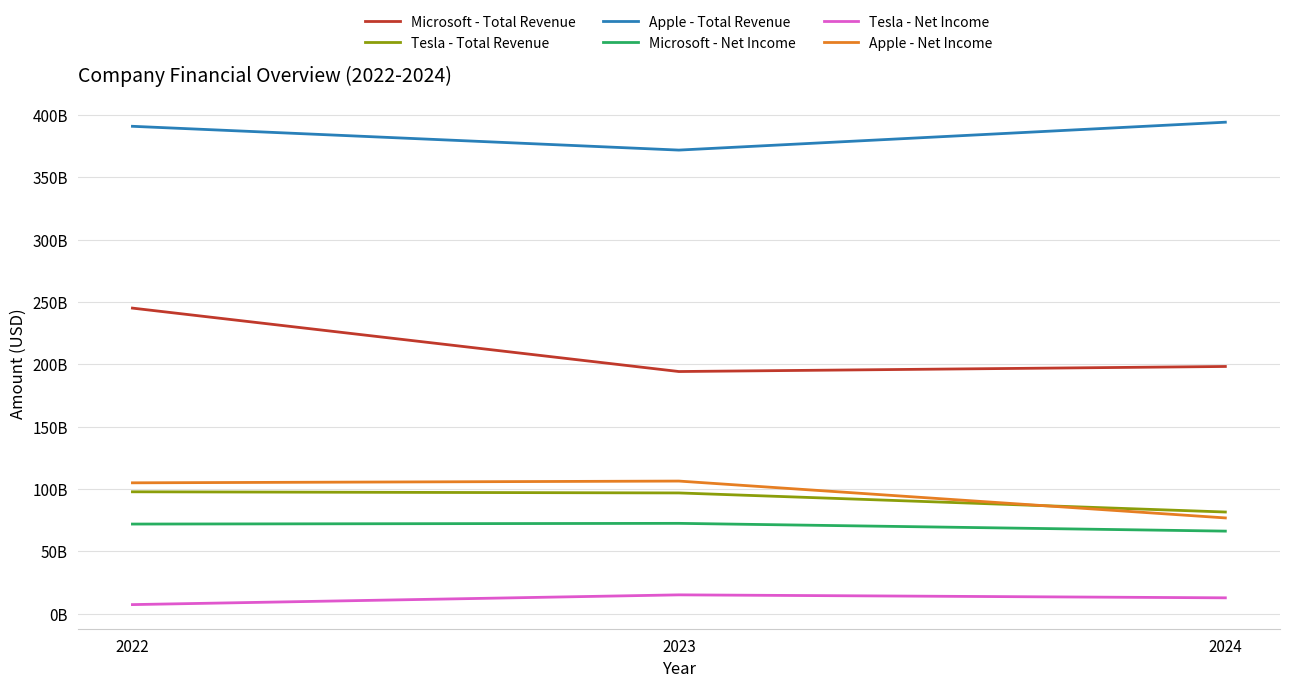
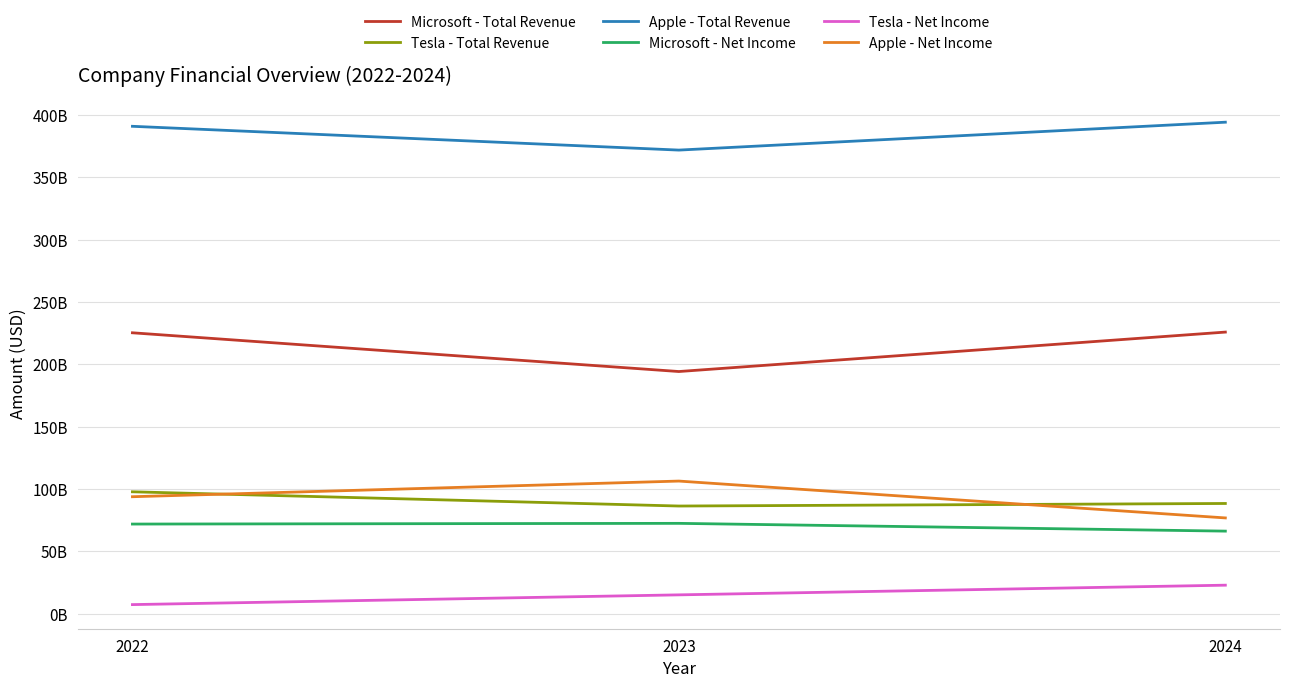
Microsoft - Total Revenue, 2022: 245000000000 -> 225000000000
Apple - Net Income, 2022: 105000000000 -> 94000000000
Tesla - Total Revenue, 2023: 97000000000 -> 86000000000
Microsoft - Total Revenue, 2024: 198000000000 -> 226000000000
Tesla - Total Revenue, 2024: 81000000000 -> 88000000000
Tesla - Net Income, 2024: 13000000000 -> 23000000000
